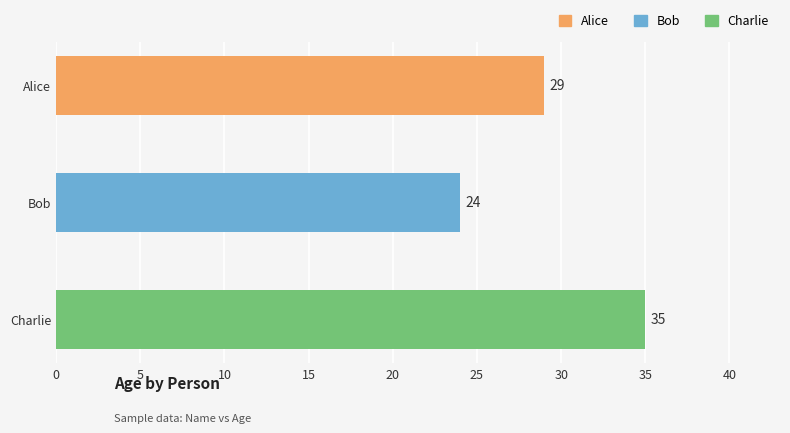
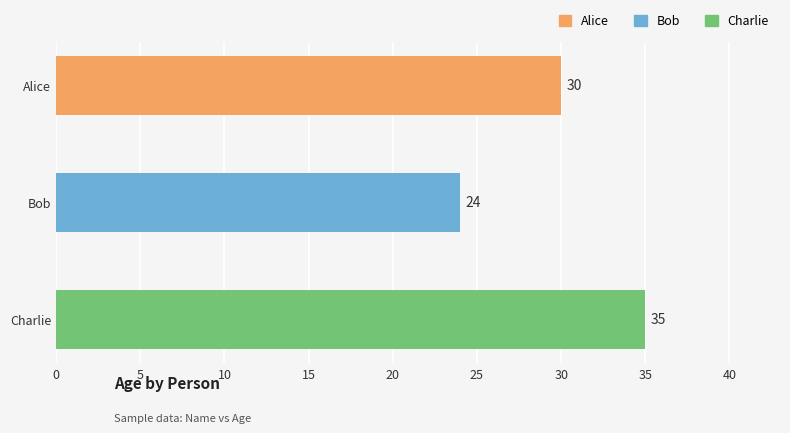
Alice: 29 -> 30
